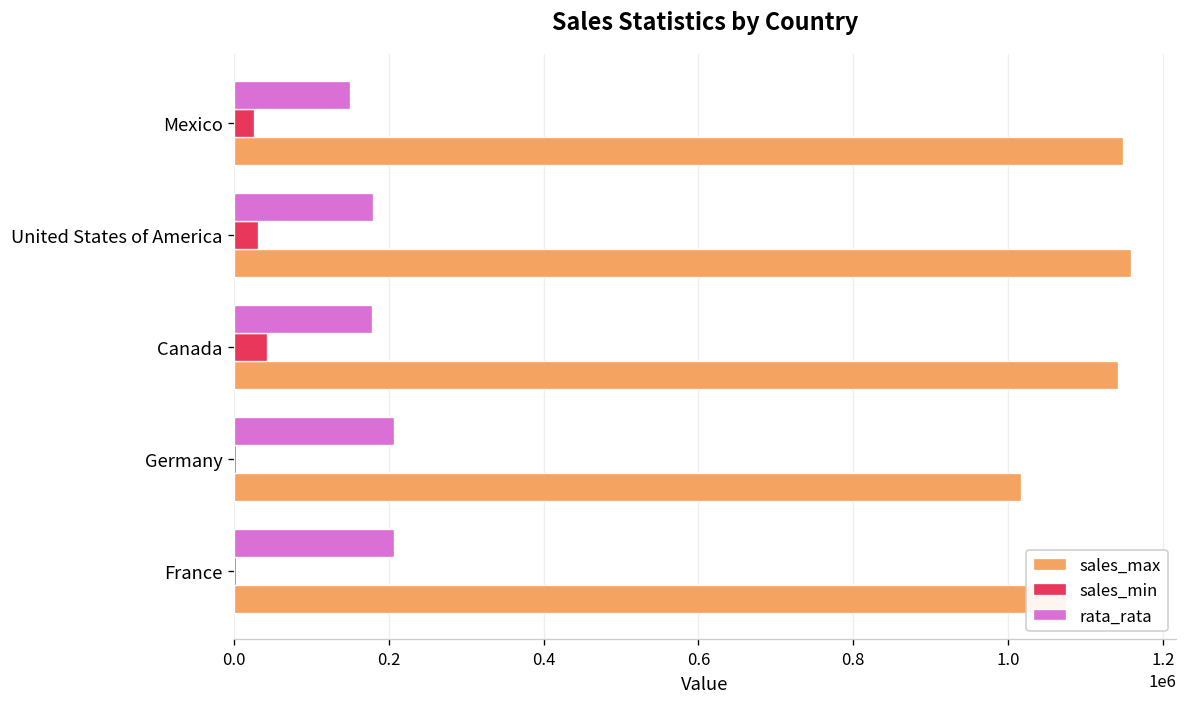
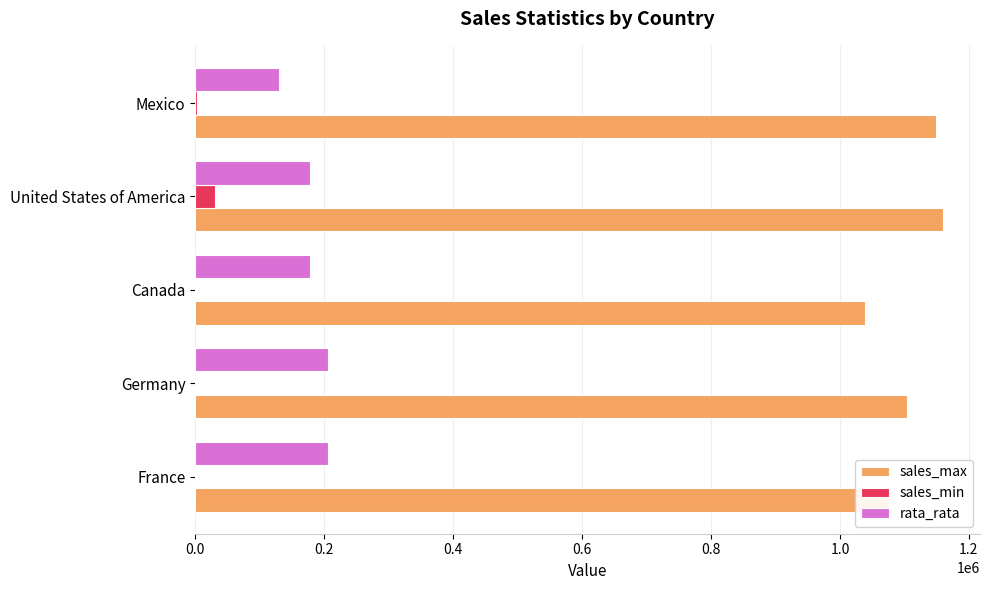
rata_rata, Mexico: 150000 -> 130000
sales_min, Mexico: 30000 -> 0
sales_min, Canada: 40000 -> 0
sales_max, Canada: 1140000 -> 1040000
sales_max, Germany: 1020000 -> 1100000
